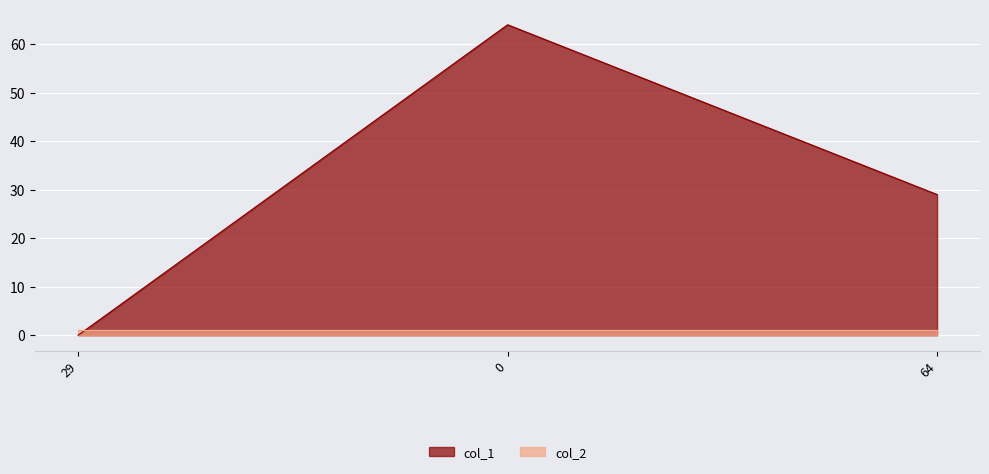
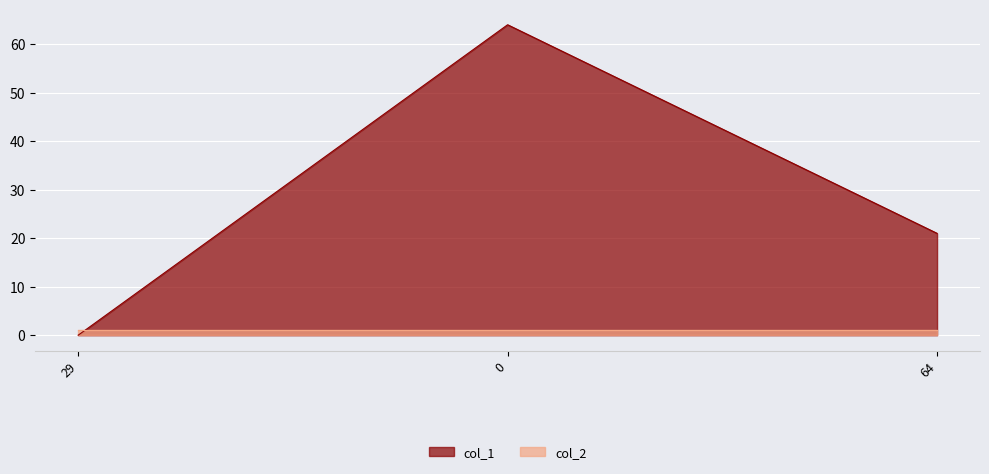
col_1, 64: 29 -> 21
